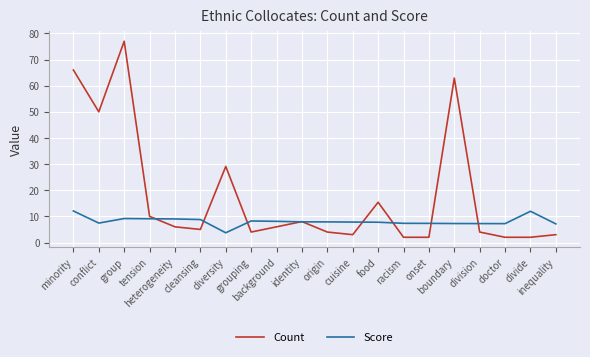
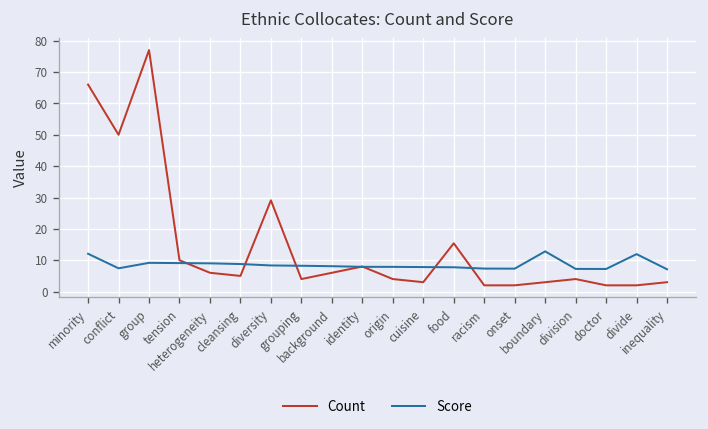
Score, diversity: 4 -> 8
Count, boundary: 63 -> 3
Score, boundary: 7 -> 13
